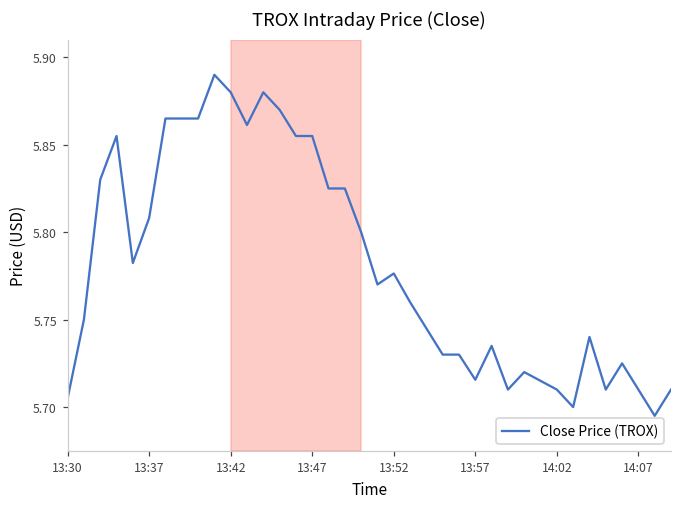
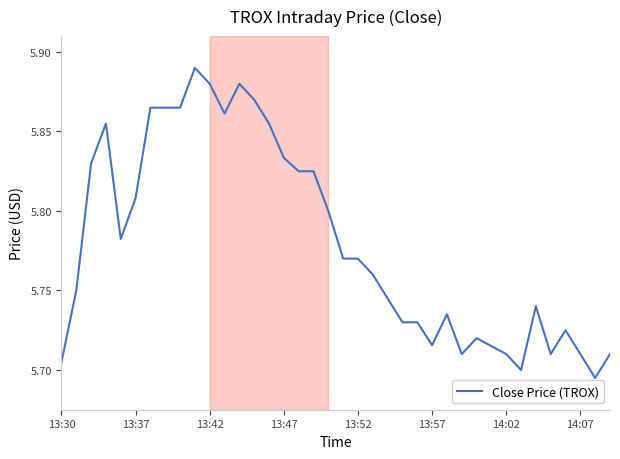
13:47: 5.855 -> 5.833
13:52: 5.776 -> 5.770
